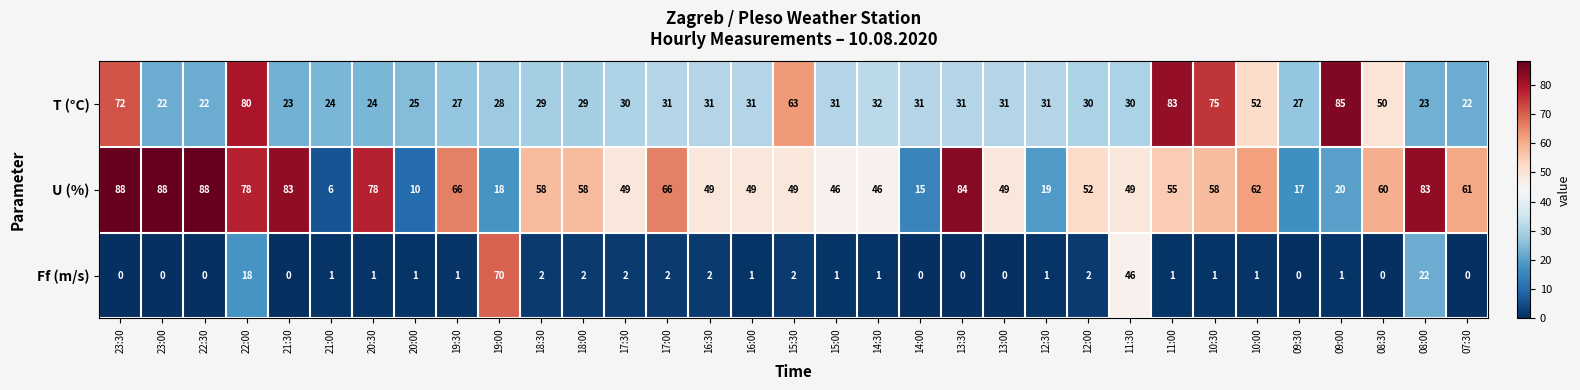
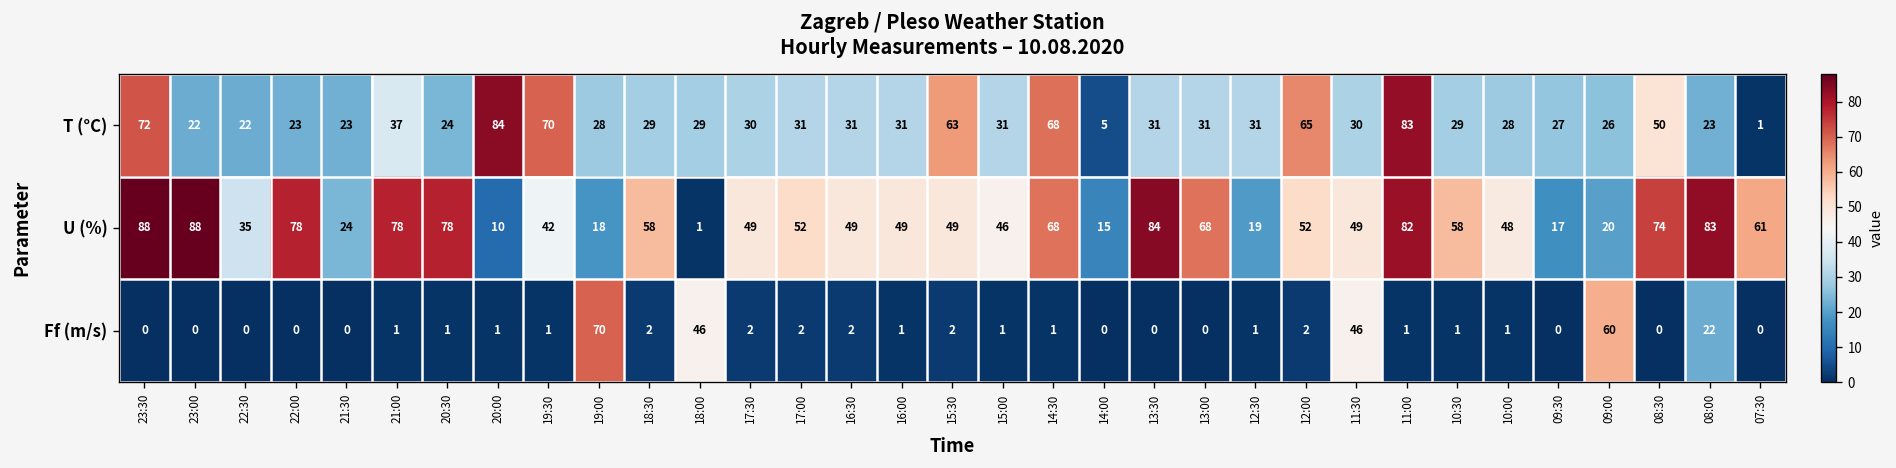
T (°C), 22:00: 80 -> 23
T (°C), 21:00: 24 -> 37
T (°C), 20:00: 25 -> 84
T (°C), 19:30: 27 -> 70
T (°C), 14:30: 32 -> 68
T (°C), 14:00: 31 -> 5
T (°C), 12:00: 30 -> 65
T (°C), 10:30: 75 -> 29
T (°C), 10:00: 52 -> 28
T (°C), 09:00: 85 -> 26
T (°C), 07:30: 22 -> 1
U (%), 22:30: 88 -> 35
U (%), 21:30: 83 -> 24
U (%), 21:00: 6 -> 78
U (%), 19:30: 66 -> 42
U (%), 18:00: 58 -> 1
U (%), 17:00: 66 -> 52
U (%), 14:30: 46 -> 68
U (%), 13:00: 49 -> 68
U (%), 11:00: 55 -> 82
U (%), 10:00: 62 -> 48
U (%), 08:30: 60 -> 74
Ff (m/s), 22:00: 18 -> 0
Ff (m/s), 18:00: 2 -> 46
Ff (m/s), 09:00: 1 -> 60
